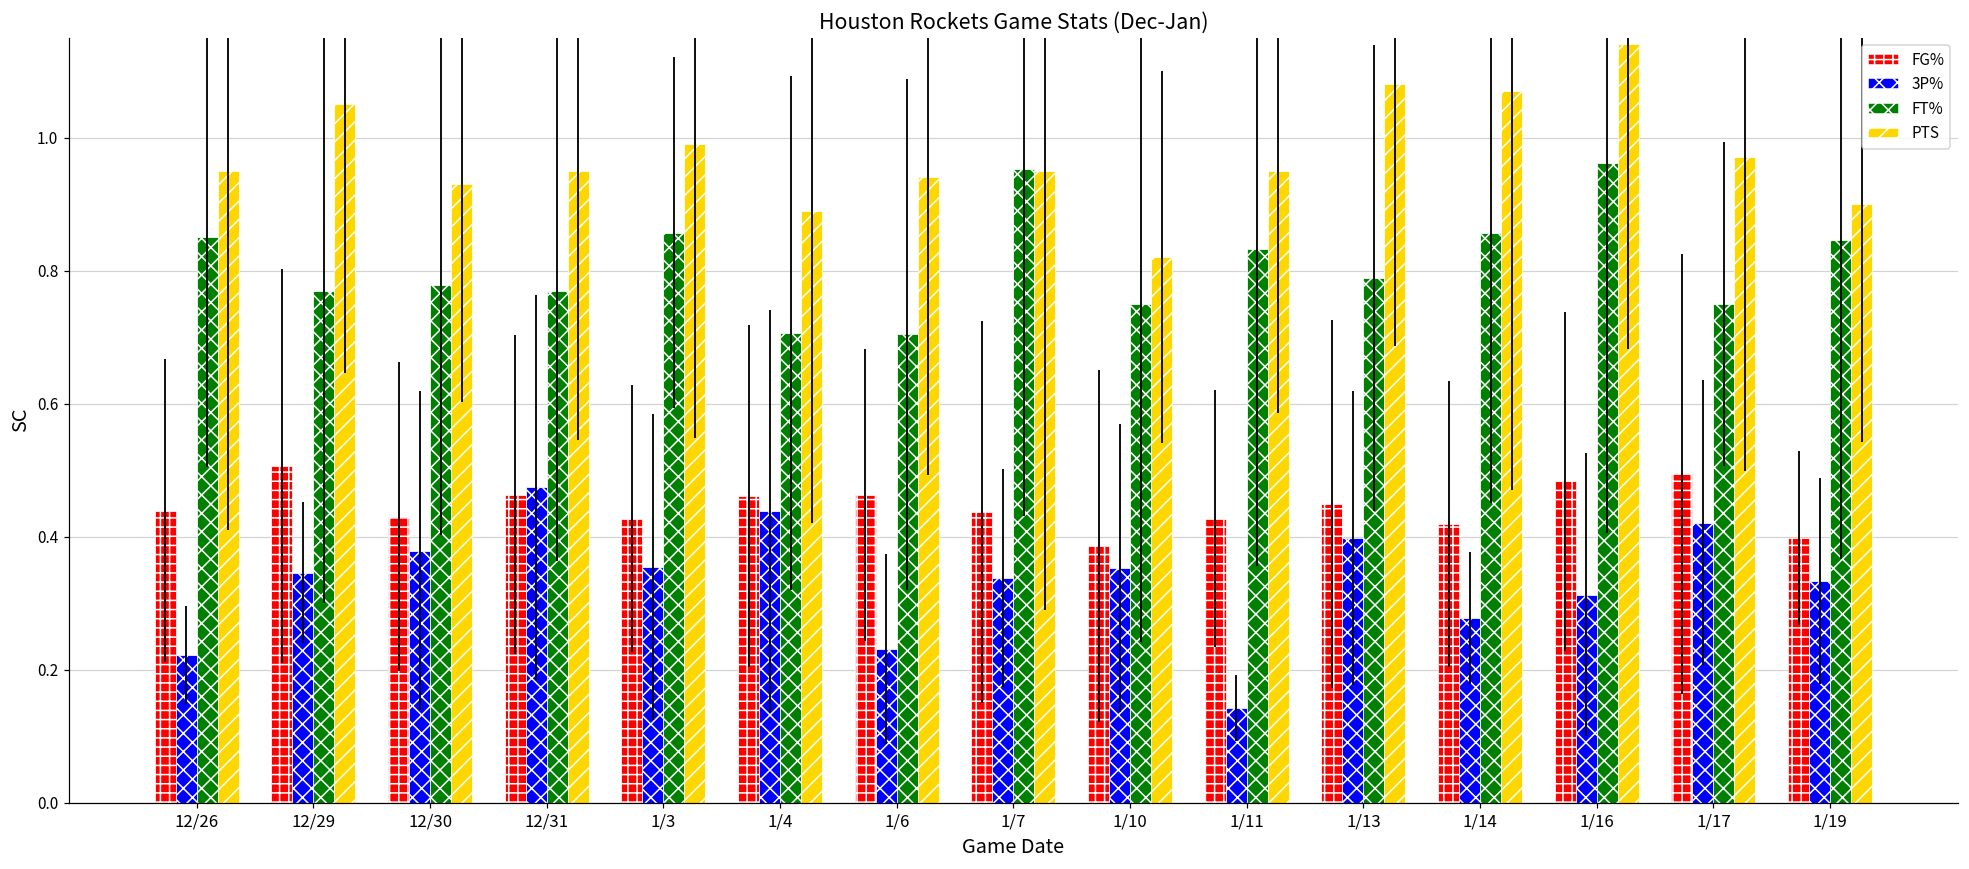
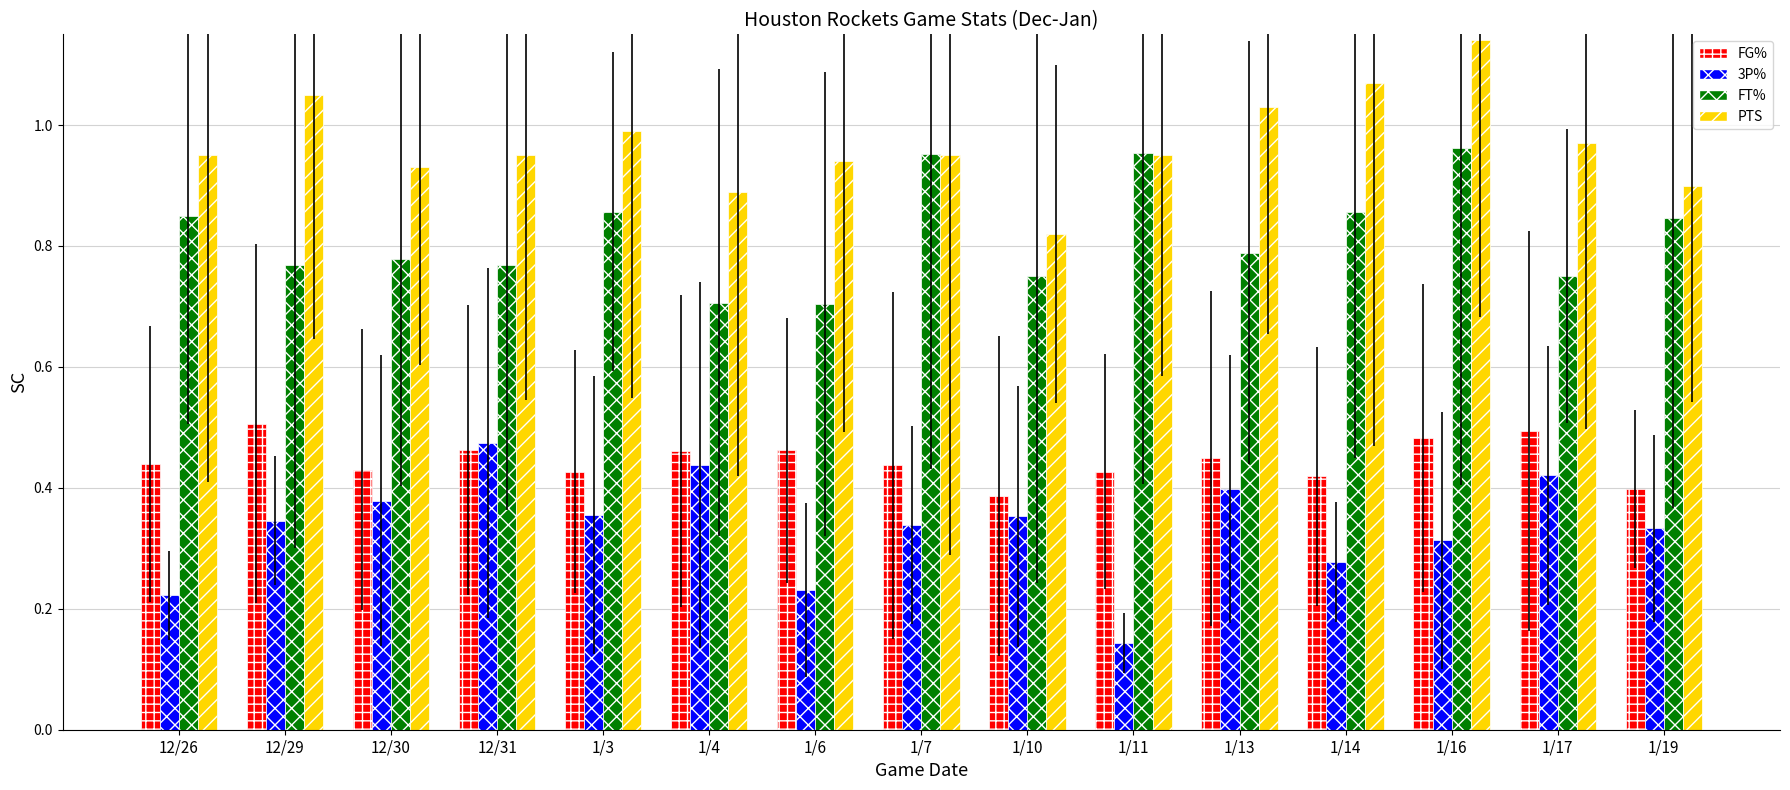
FT%, 1/11: 0.83 -> 0.95
PTS, 1/13: 1.08 -> 1.03
